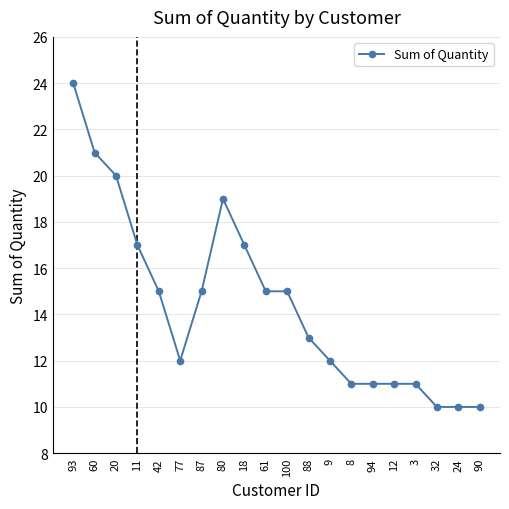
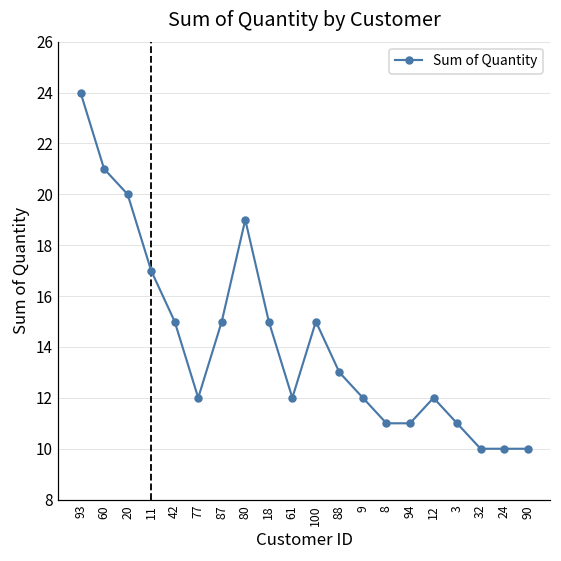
18: 17 -> 15
61: 15 -> 12
12: 11 -> 12
